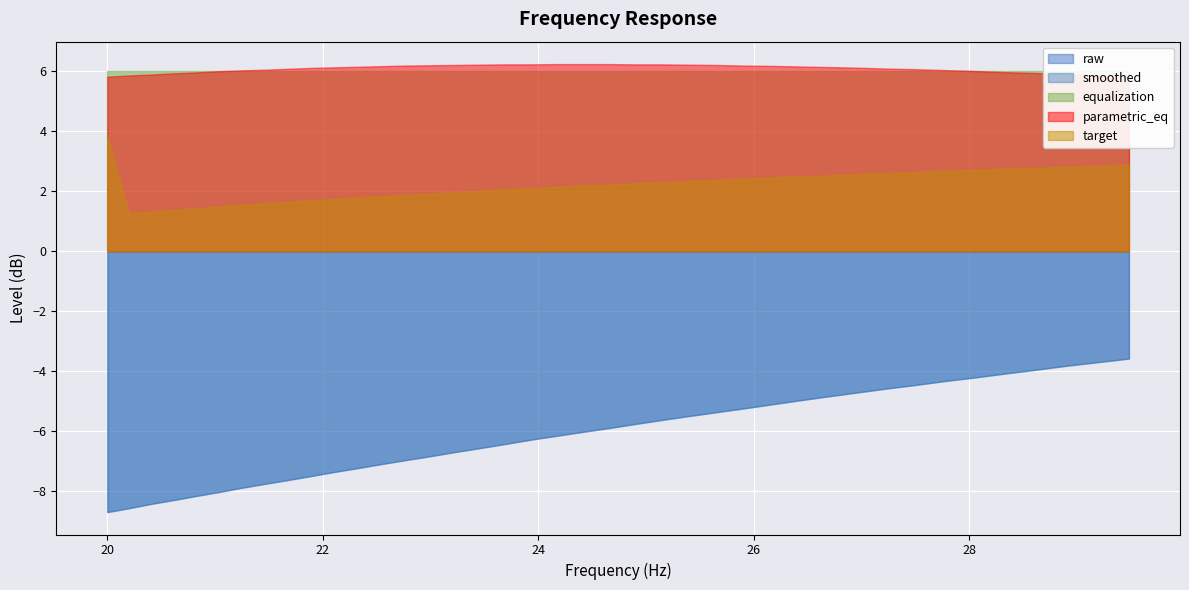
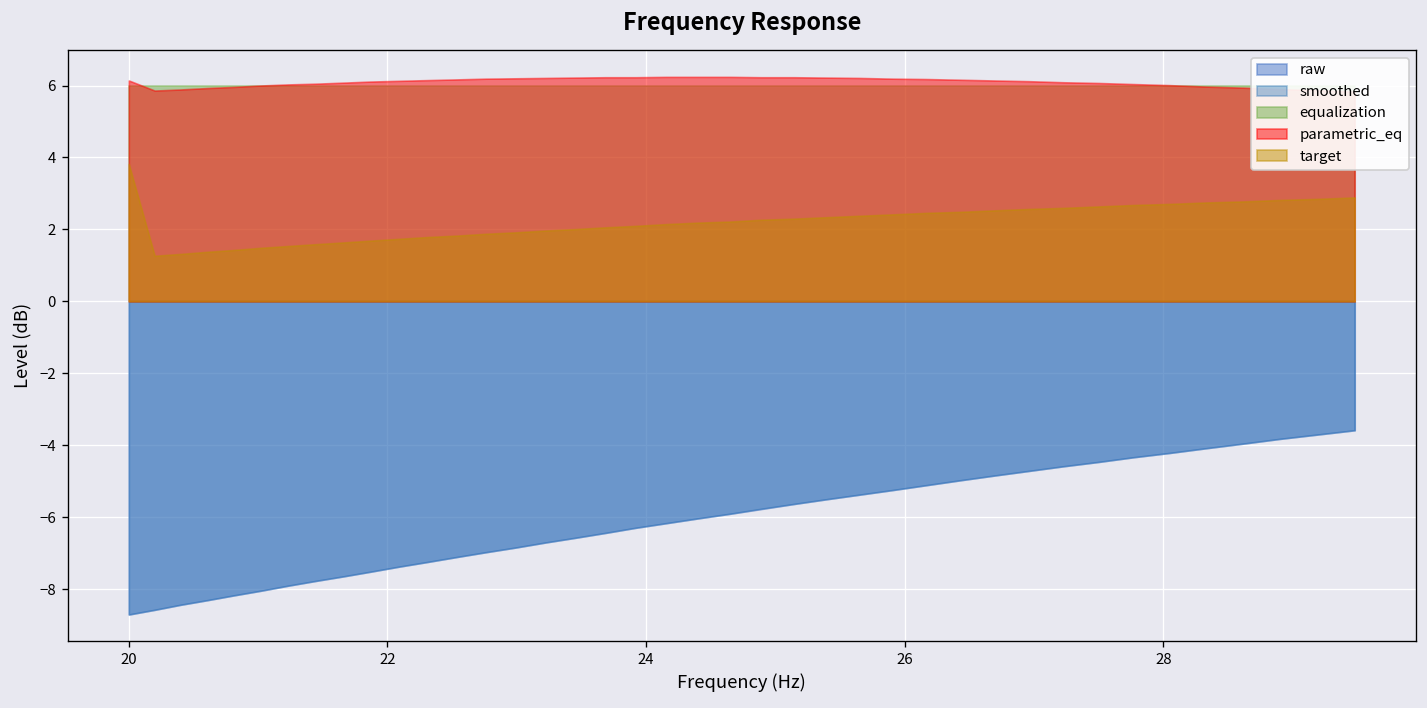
parametric_eq, 20: 5.8 -> 6.1
